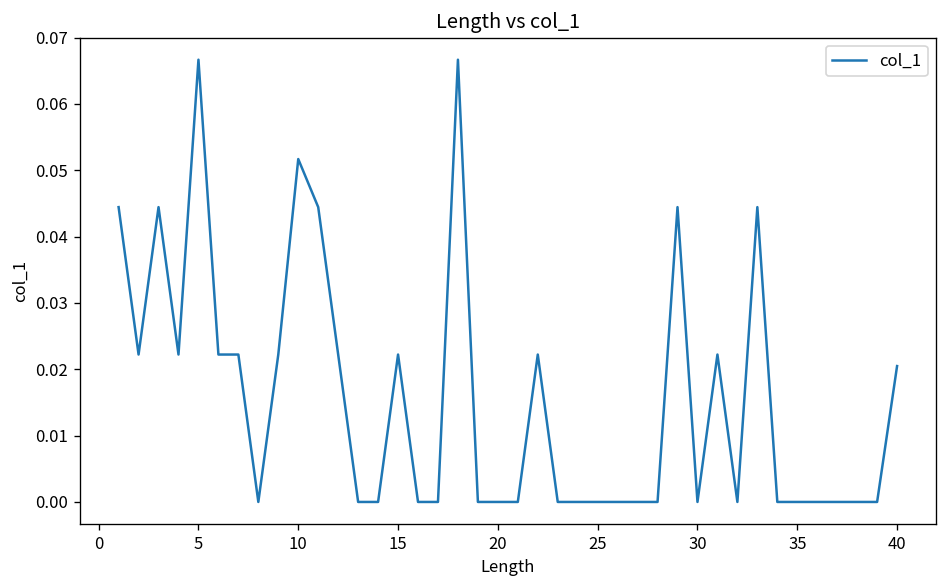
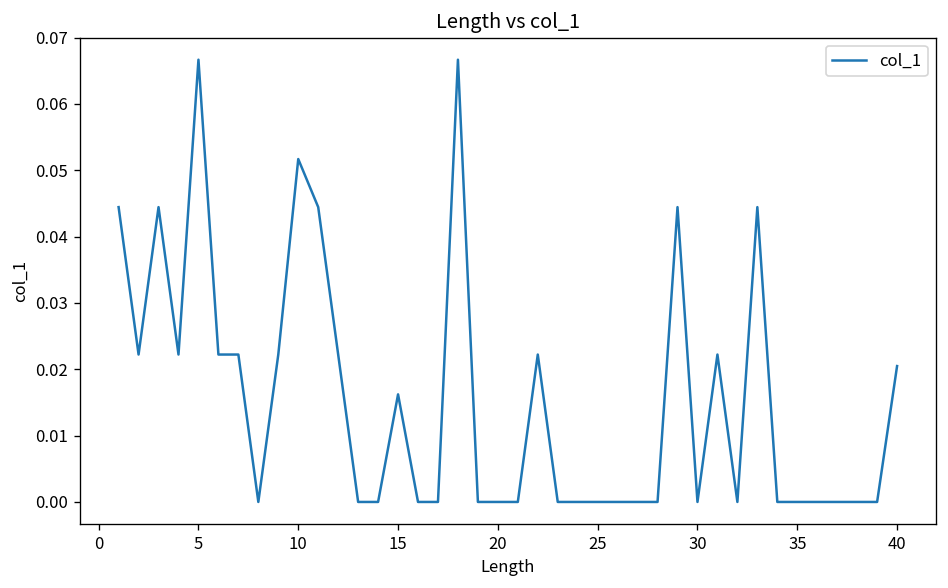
15: 0.022 -> 0.016
